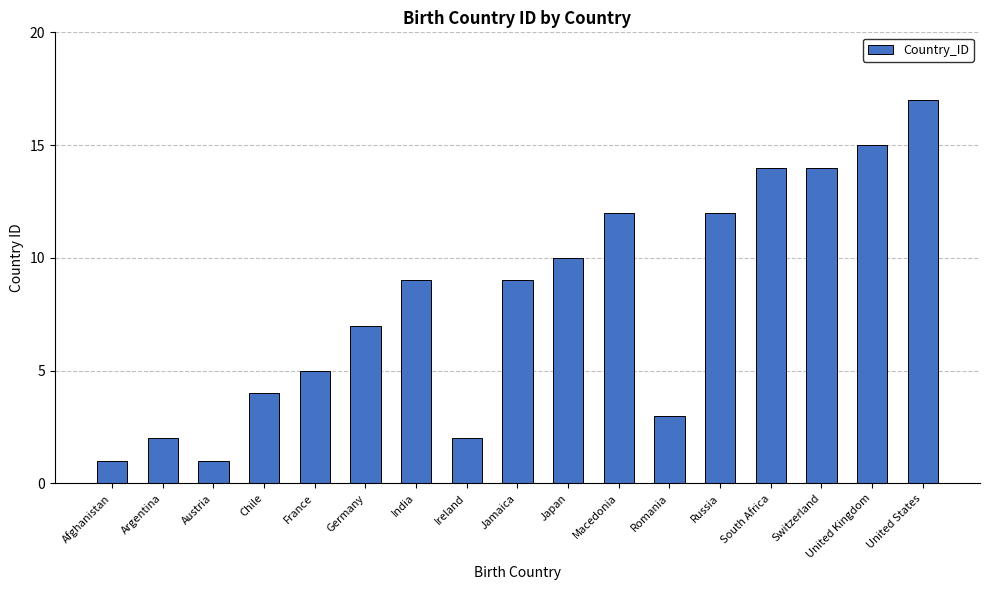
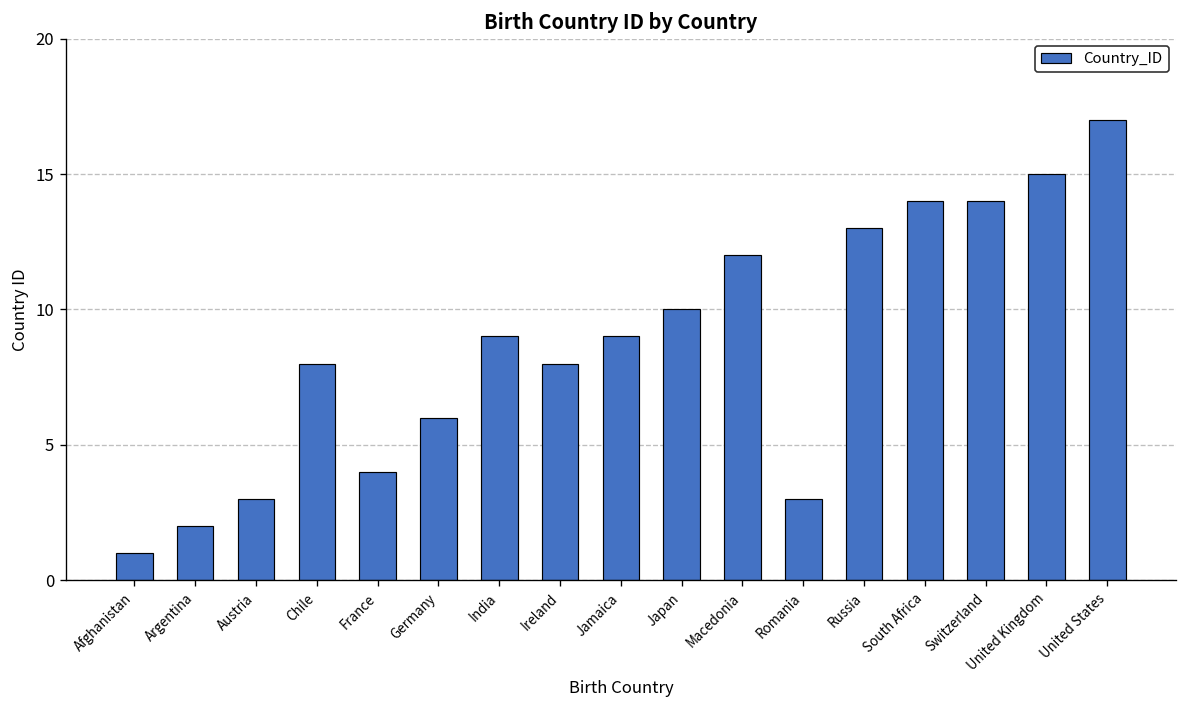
Austria: 1 -> 3
Chile: 4 -> 8
France: 5 -> 4
Germany: 7 -> 6
Ireland: 2 -> 8
Russia: 12 -> 13
